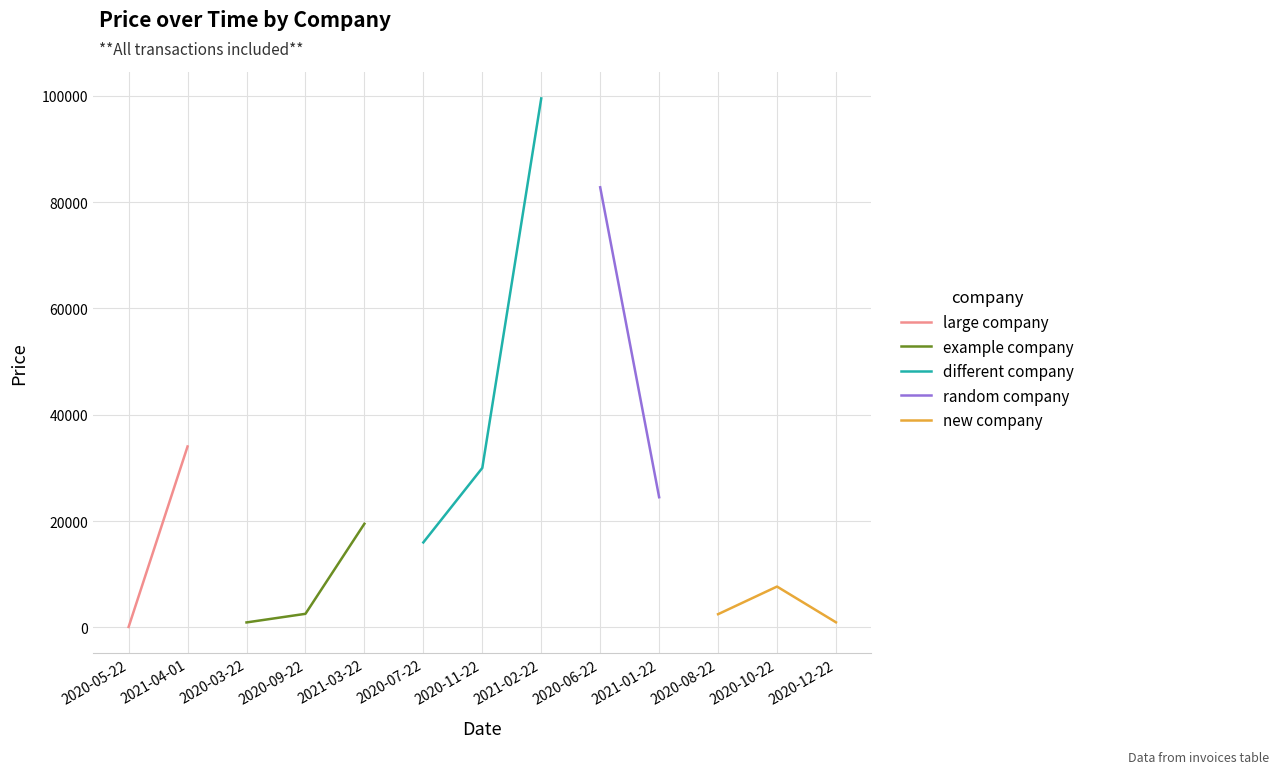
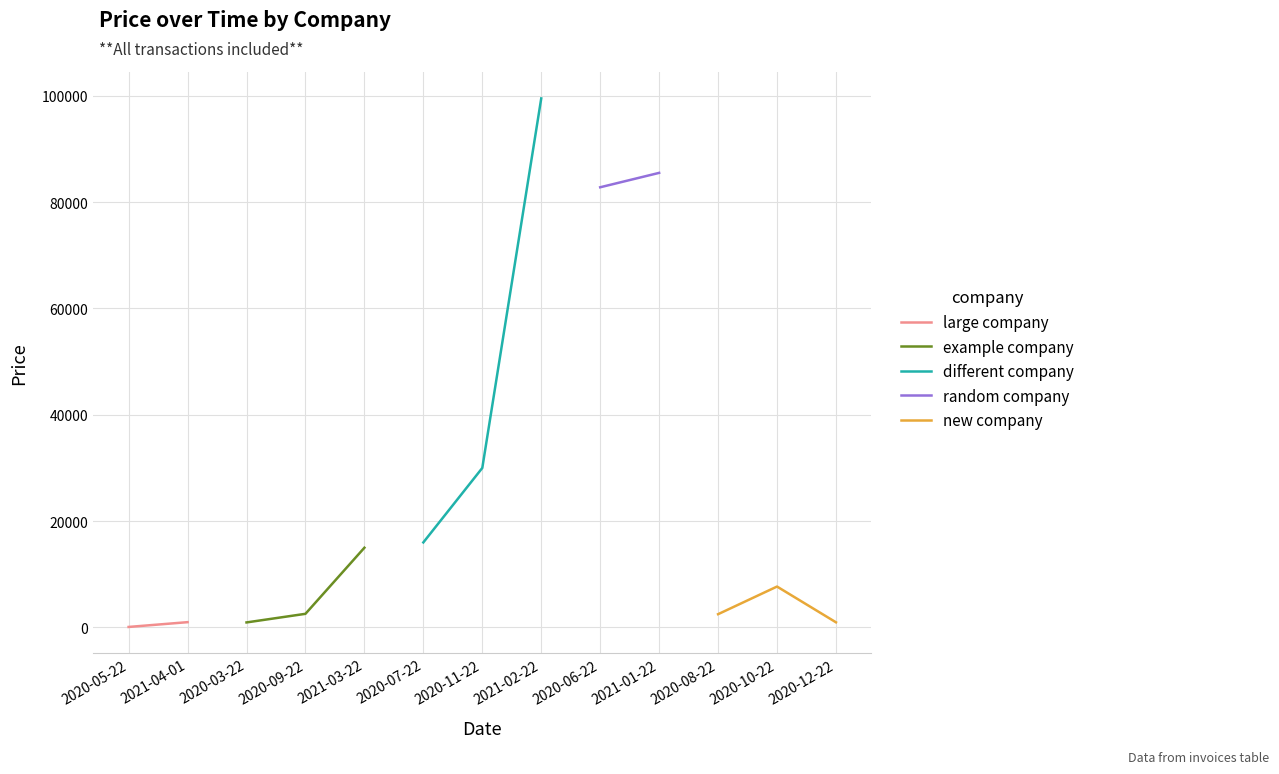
large company, 2021-04-01: 34000 -> 1000
example company, 2021-03-22: 20000 -> 15000
random company, 2021-01-22: 25000 -> 85000
